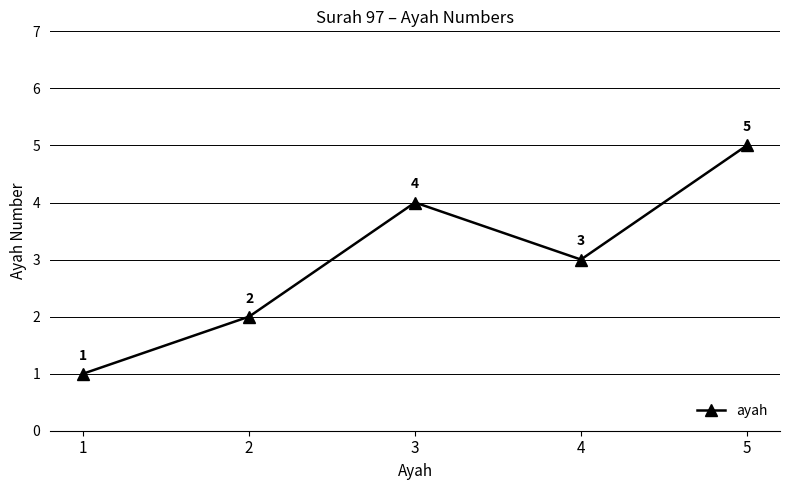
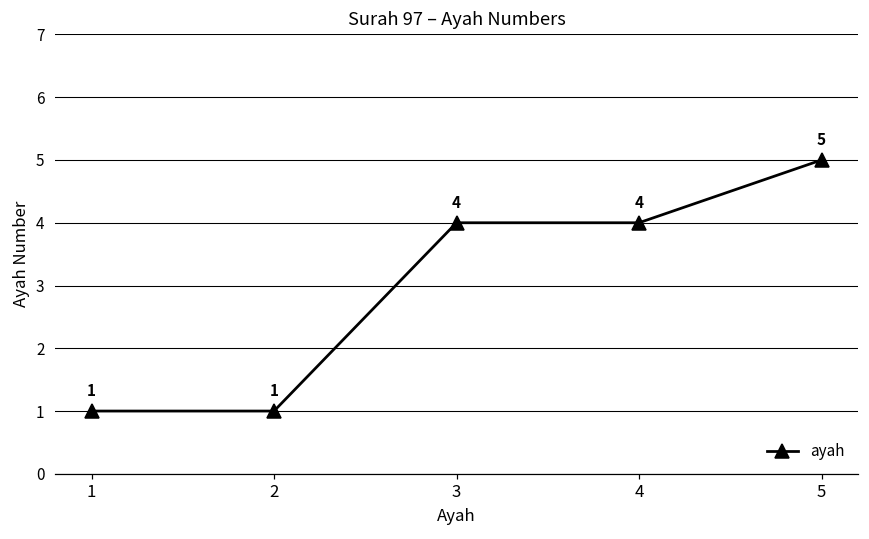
2: 2 -> 1
4: 3 -> 4
